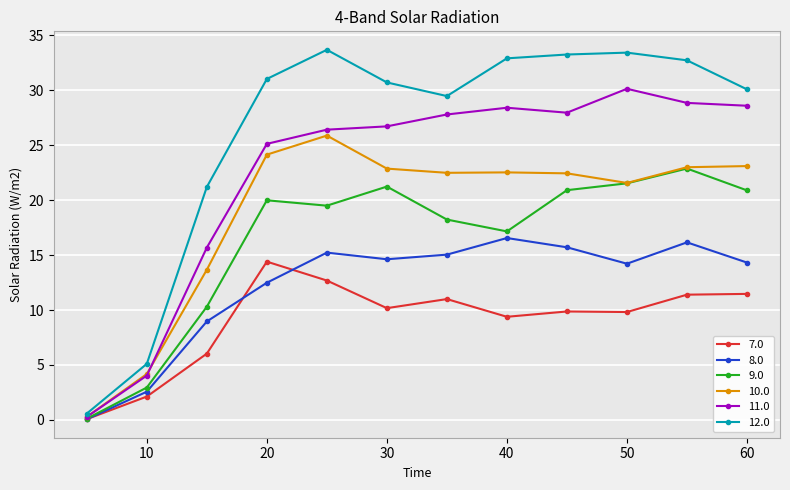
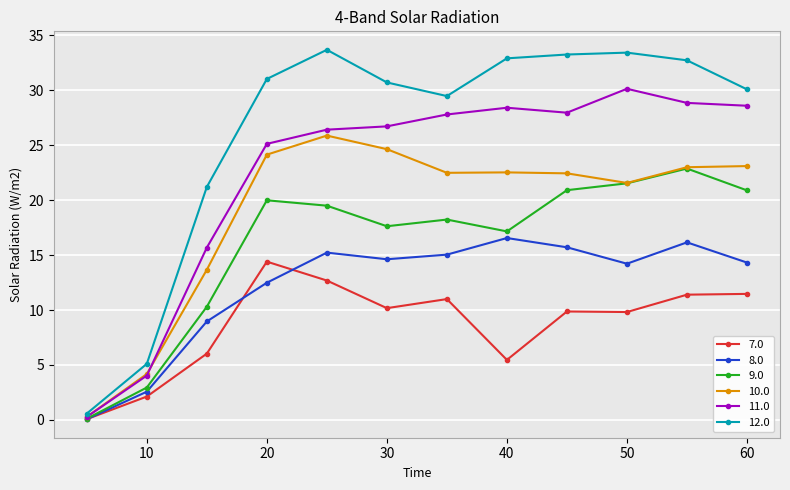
9.0, 30: 21.2 -> 17.6
10.0, 30: 22.9 -> 24.6
7.0, 40: 9.4 -> 5.5
